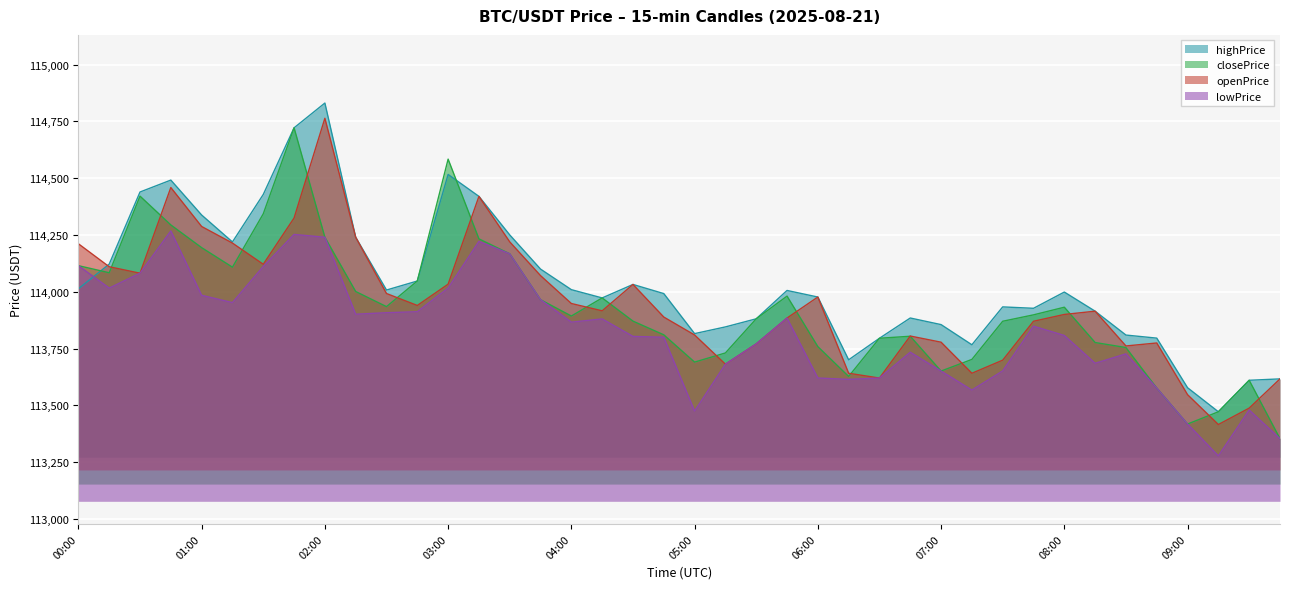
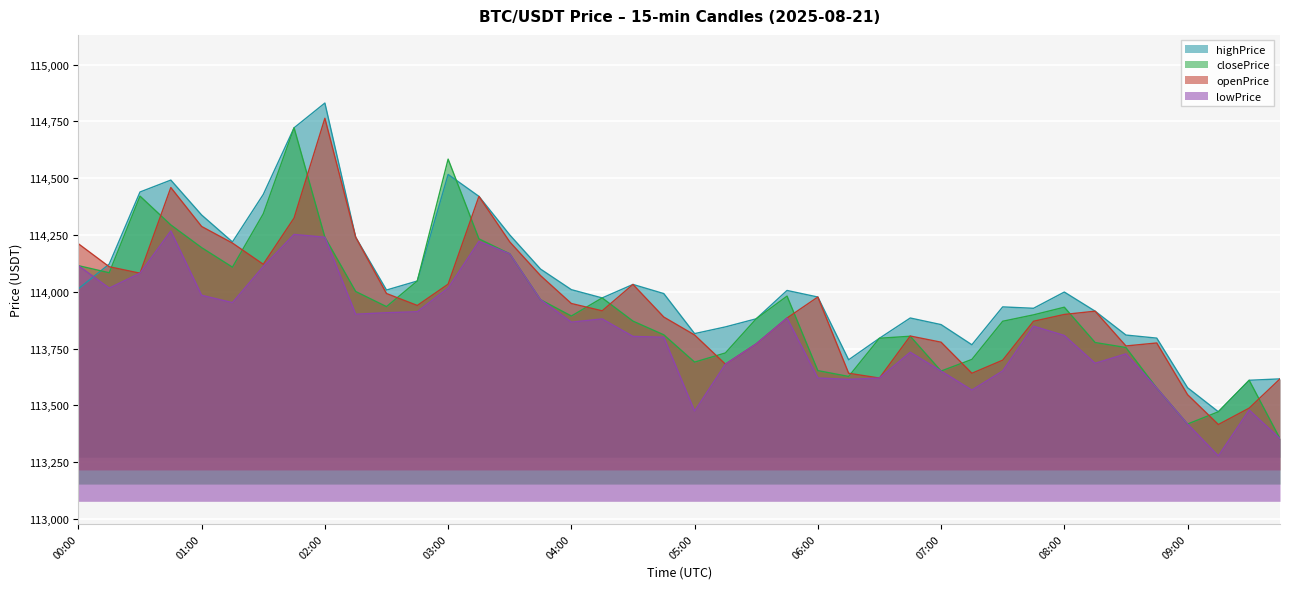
closePrice, 06:00: 113,760 -> 113,650
